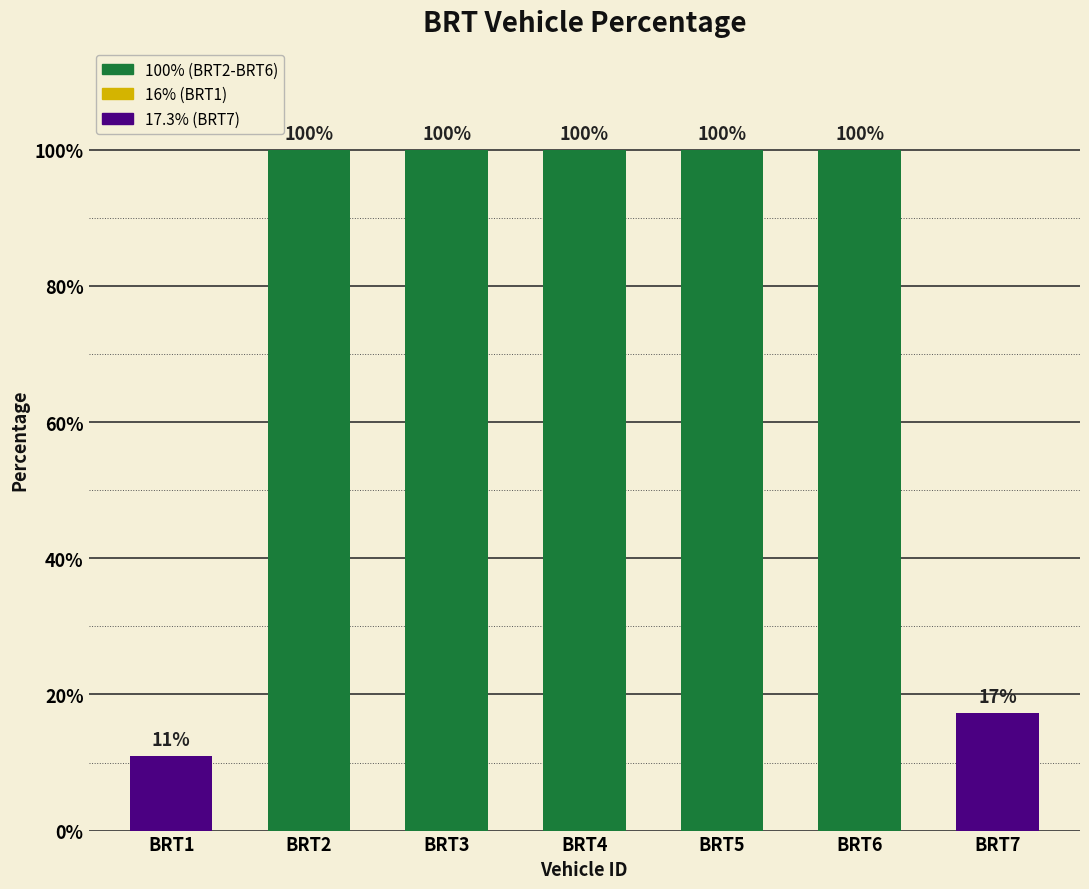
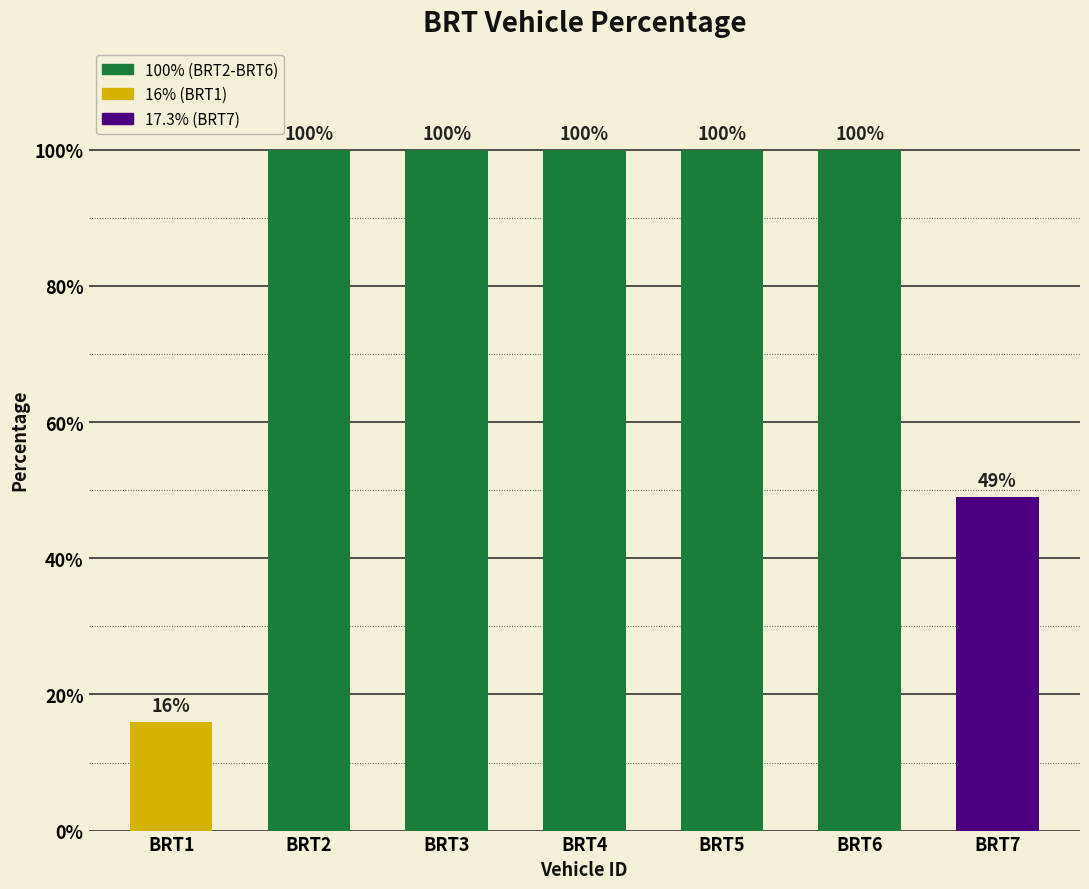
BRT1: 11% -> 16%
BRT7: 17% -> 49%
